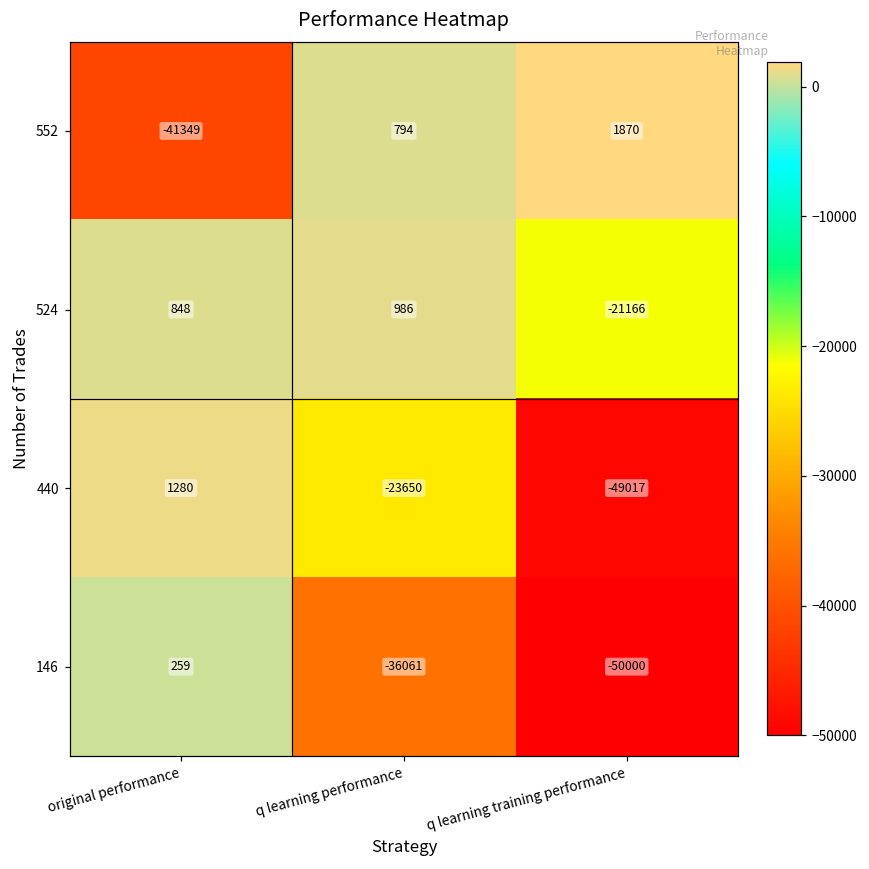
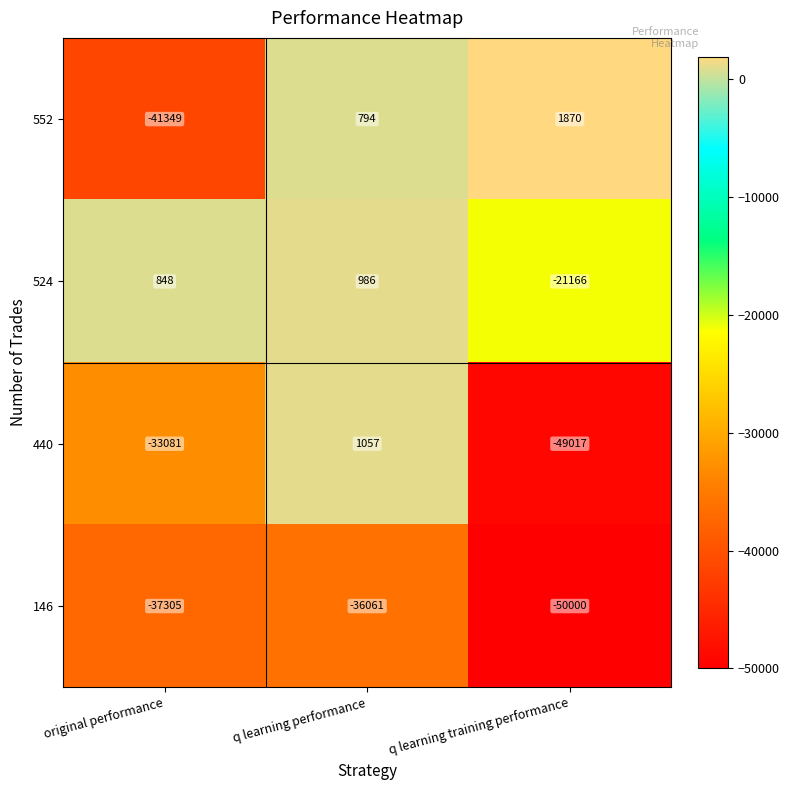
440, original performance: 1280 -> -33081
440, q learning performance: -23650 -> 1057
146, original performance: 259 -> -37305
